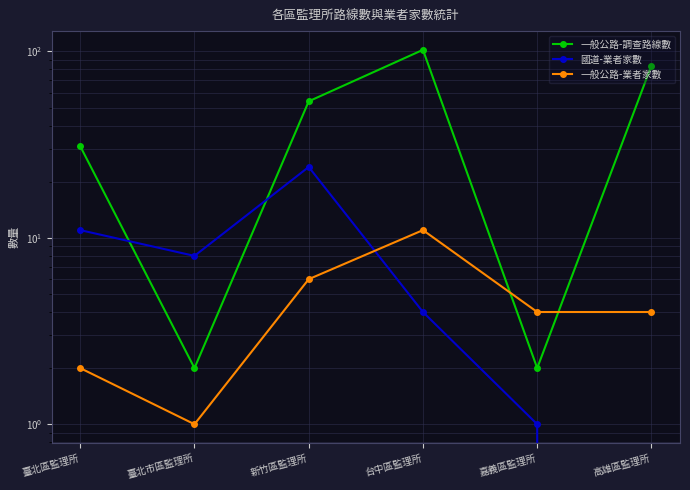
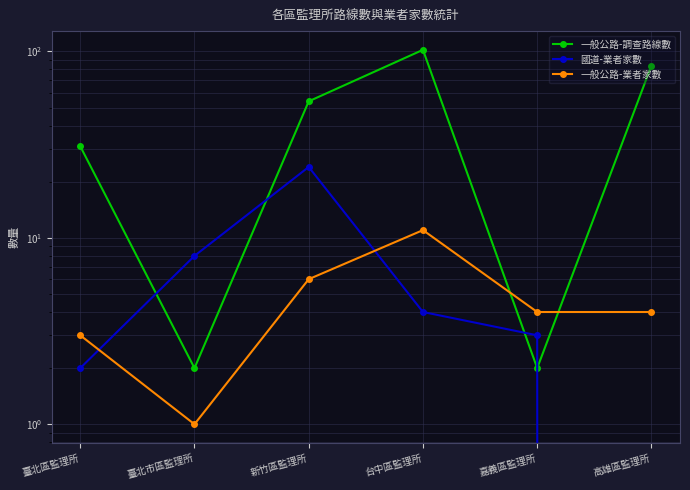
國道-業者家數, 臺北區監理所: 11 -> 2
一般公路-業者家數, 臺北區監理所: 2 -> 3
國道-業者家數, 嘉義區監理所: 1 -> 3
